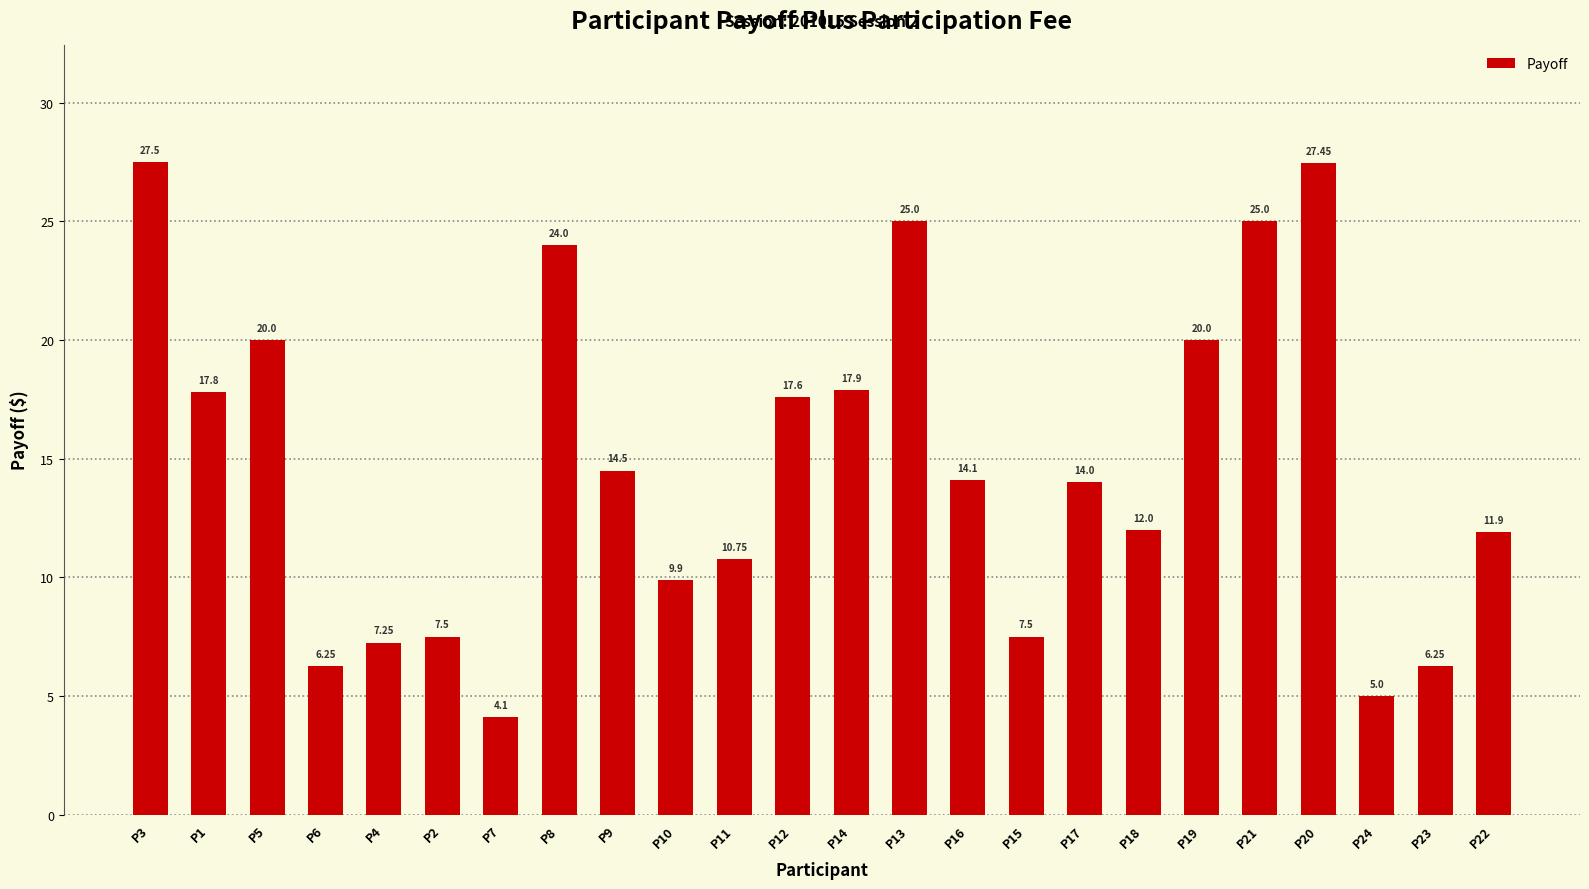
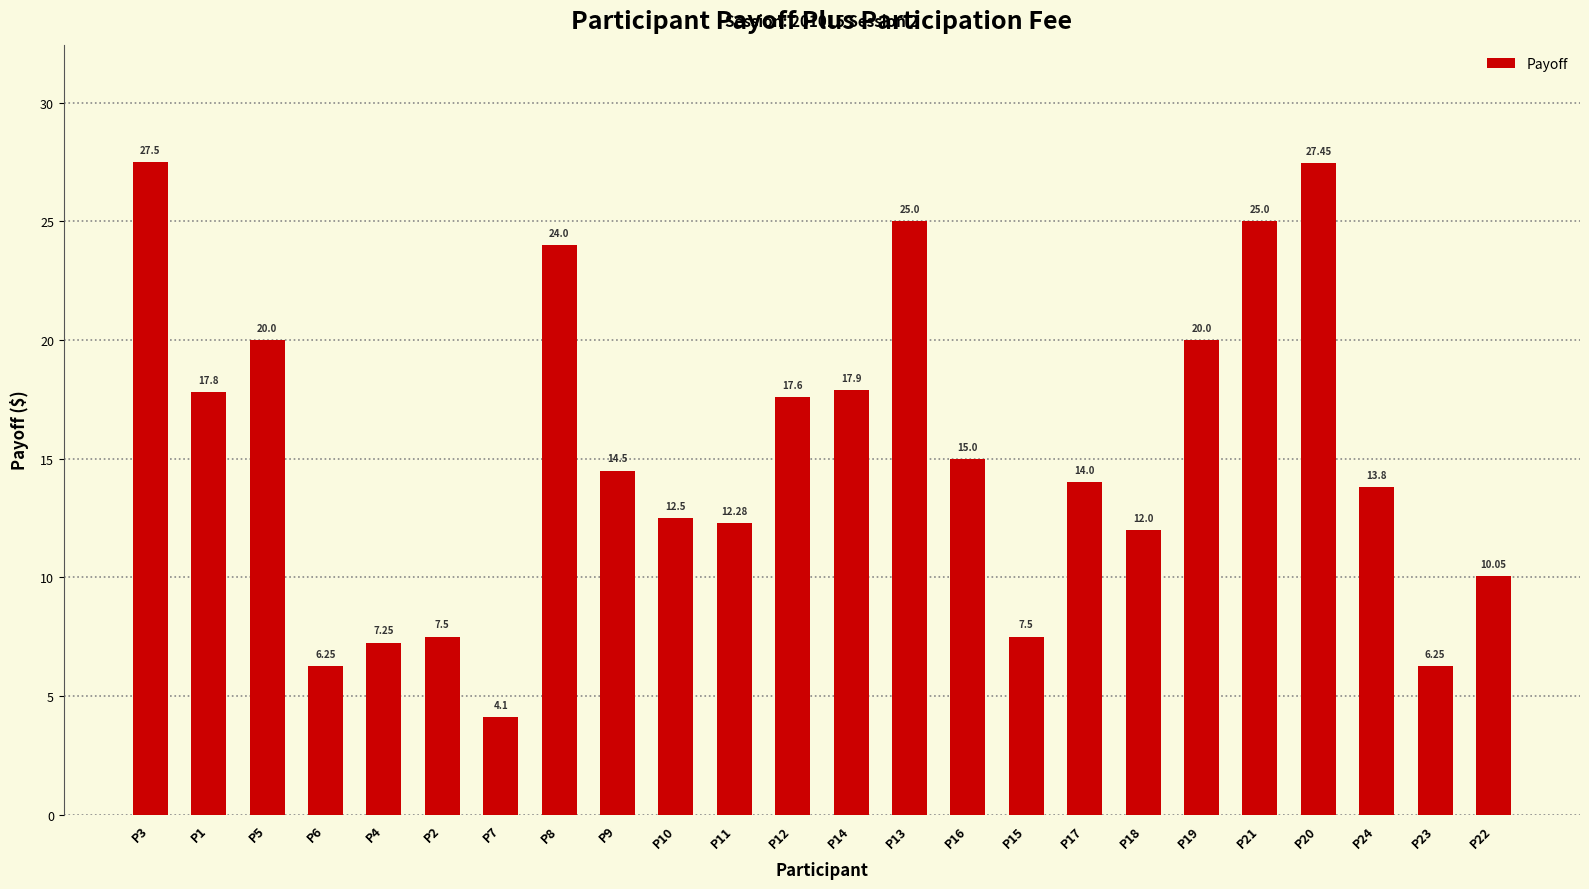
P10: 9.9 -> 12.5
P11: 10.75 -> 12.28
P16: 14.1 -> 15.0
P24: 5.0 -> 13.8
P22: 11.9 -> 10.05
